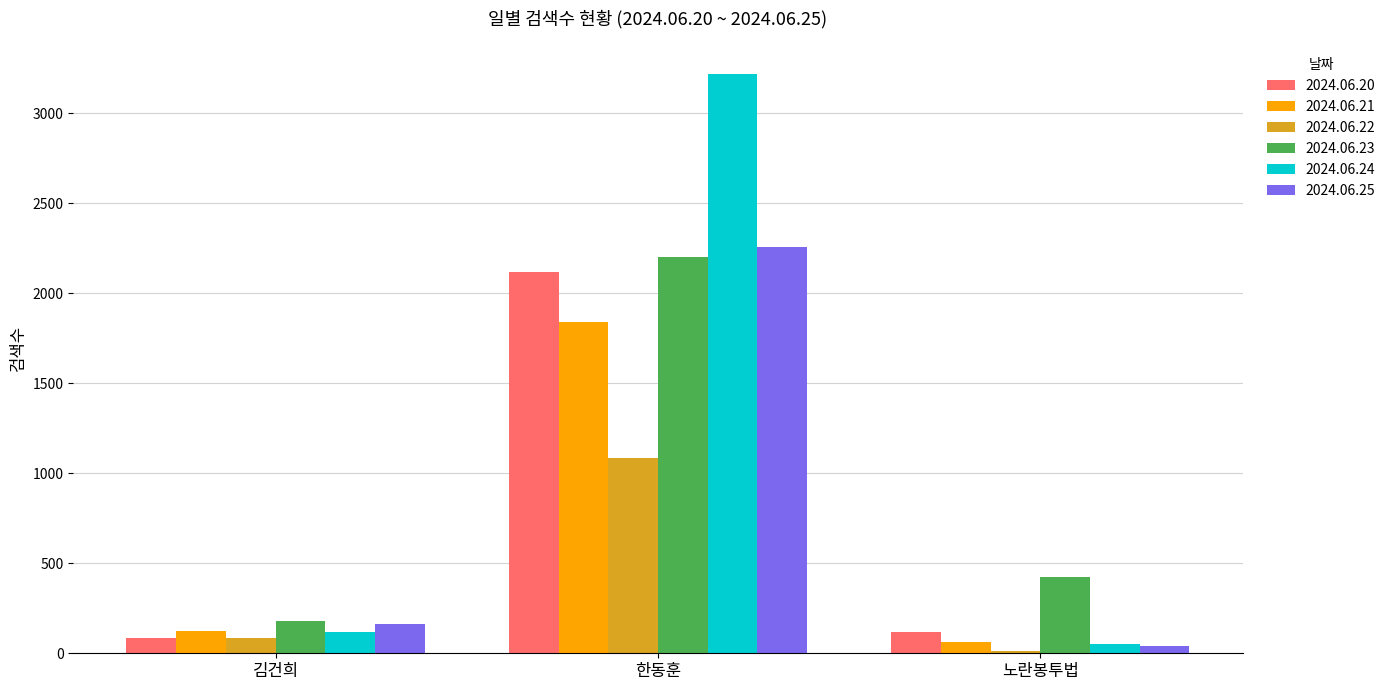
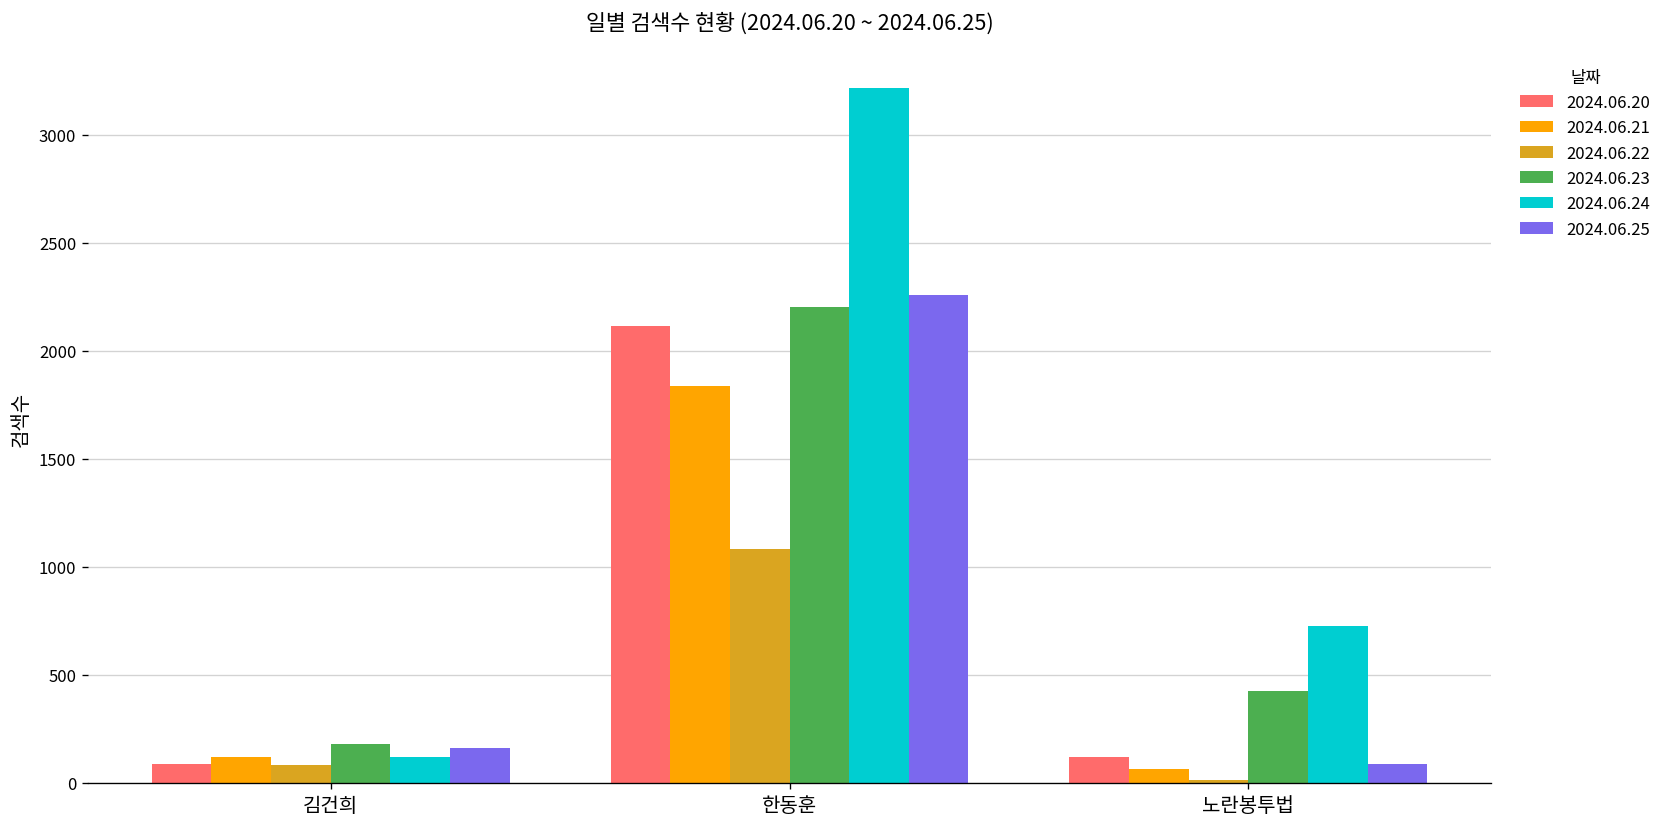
2024.06.24, 노란봉투법: 50 -> 730
2024.06.25, 노란봉투법: 40 -> 90
